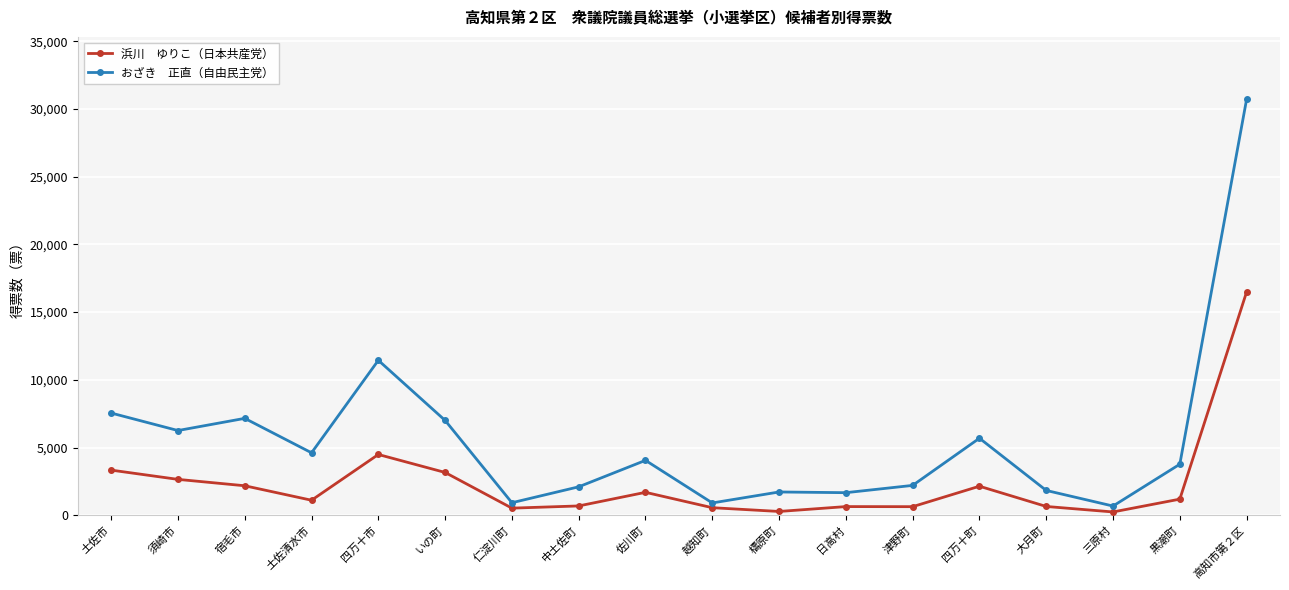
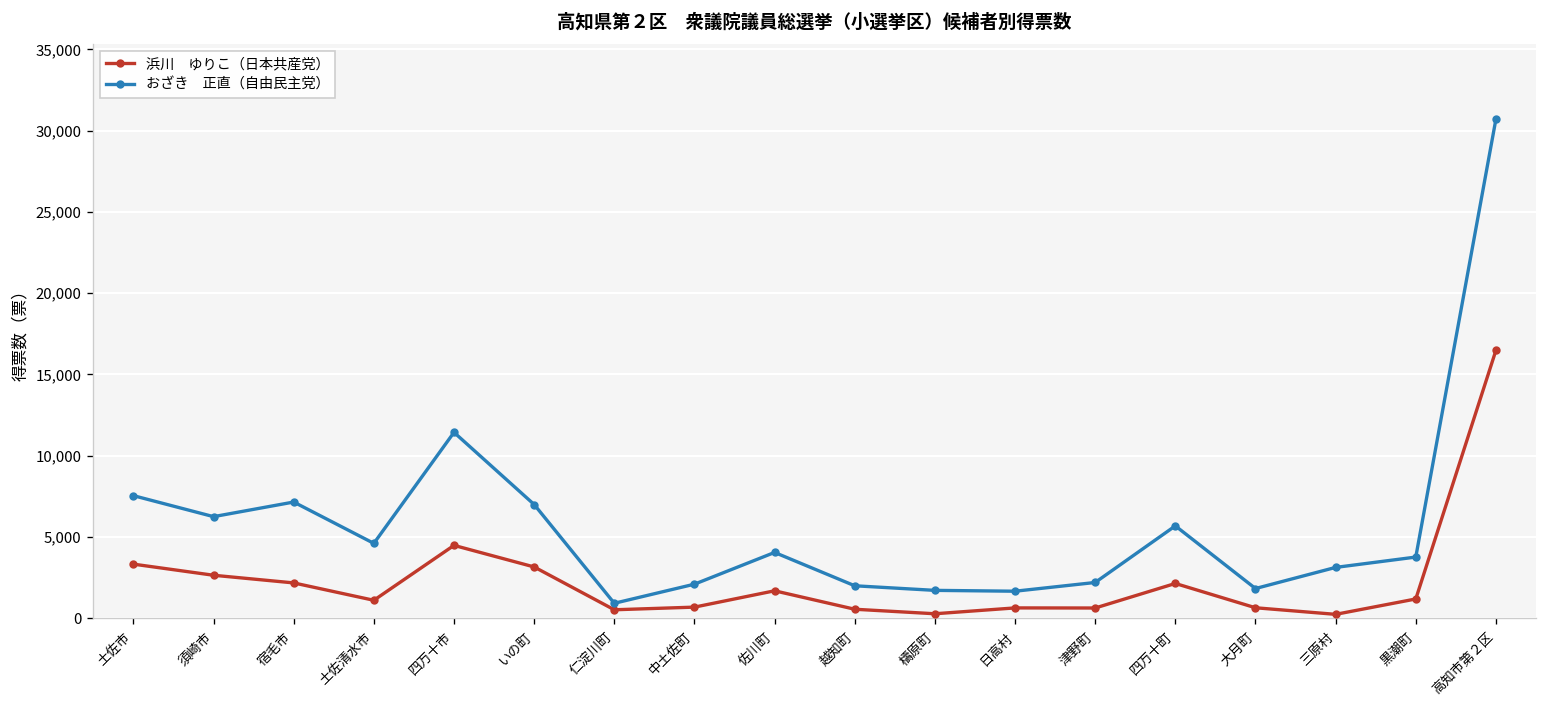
おざき 正直（自由民主党）, 越知町: 900 -> 2,000
おざき 正直（自由民主党）, 三原村: 700 -> 3,100
